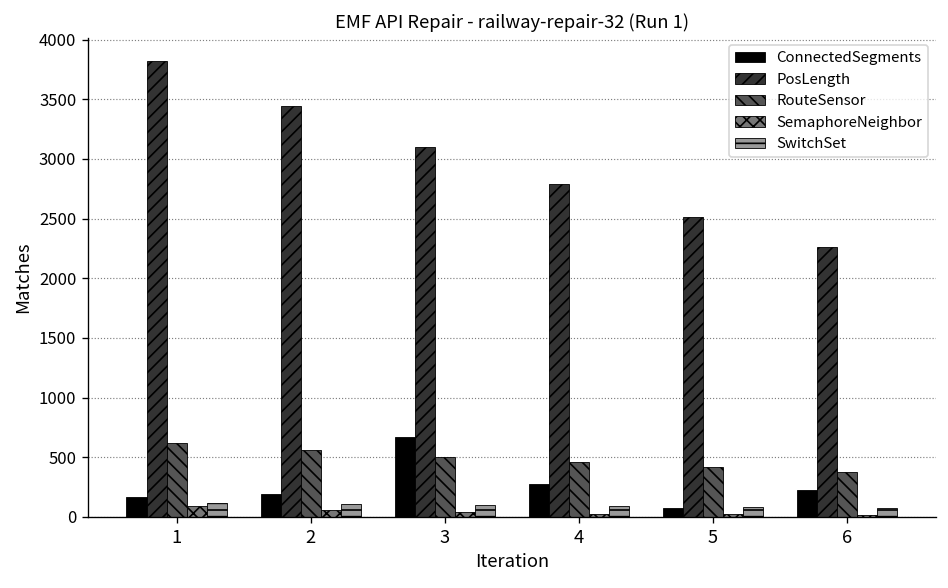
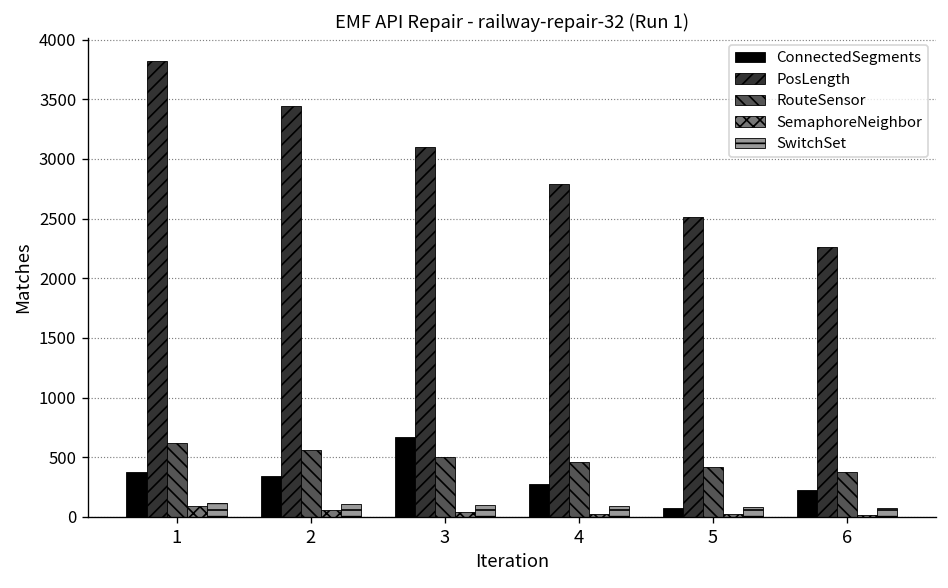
ConnectedSegments, 1: 200 -> 400
ConnectedSegments, 2: 200 -> 300
